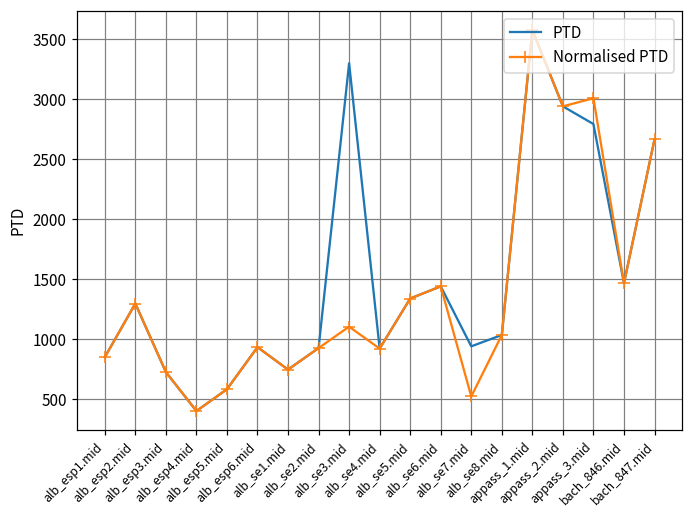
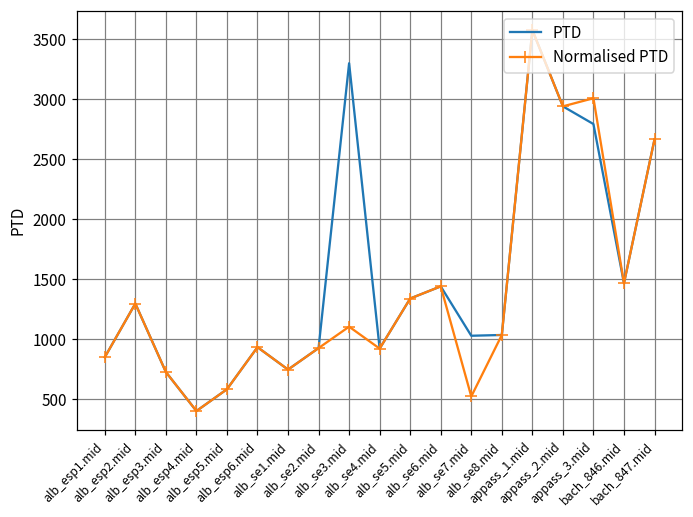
PTD, alb_se7.mid: 940 -> 1030
